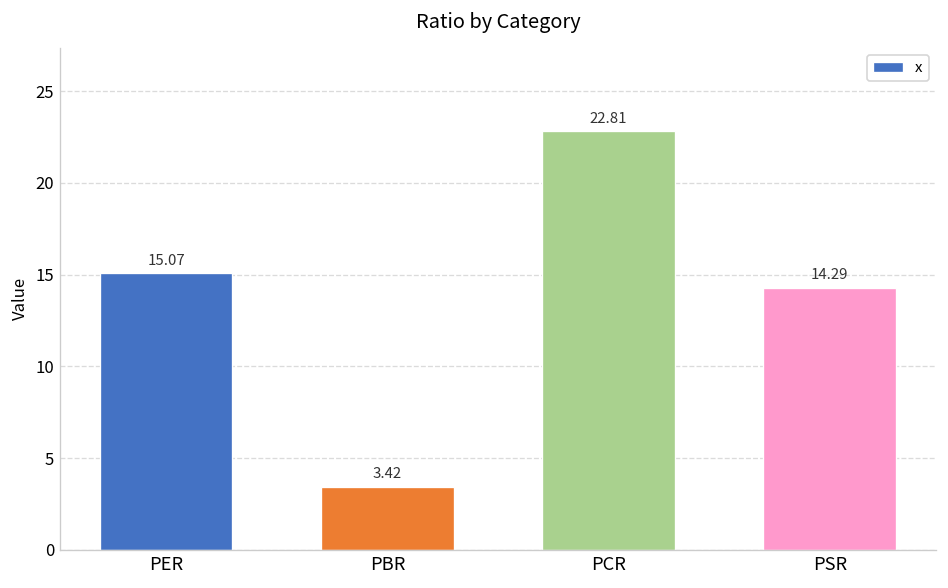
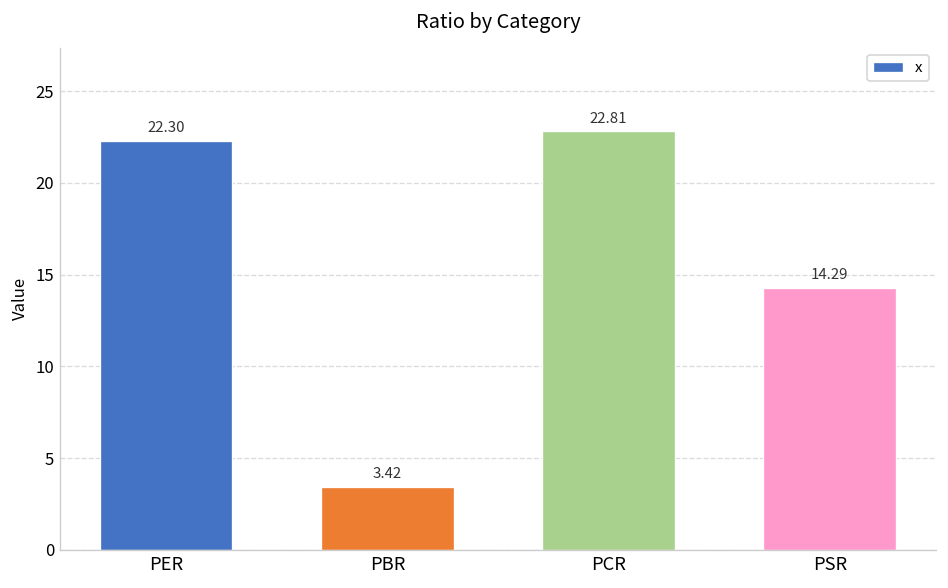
PER: 15.07 -> 22.30
